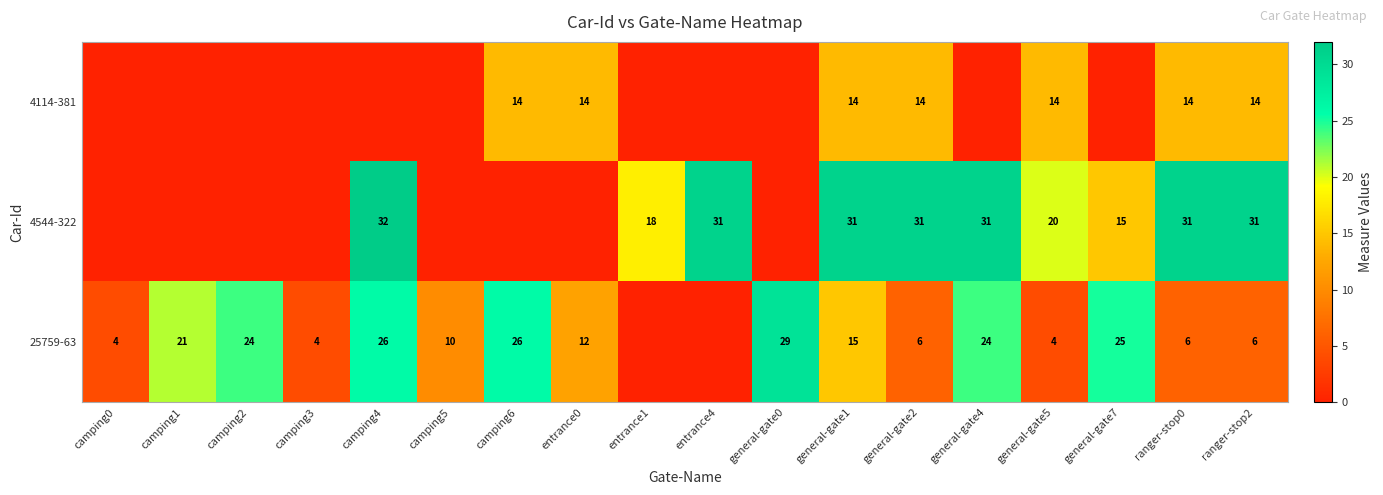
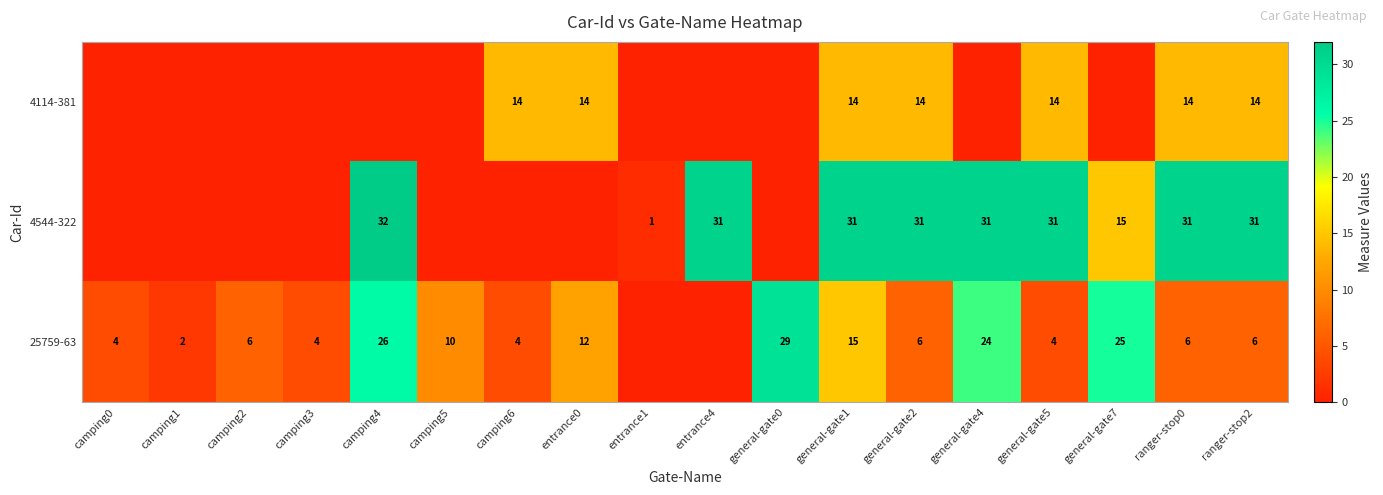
4544-322, entrance1: 18 -> 1
4544-322, general-gate5: 20 -> 31
25759-63, camping1: 21 -> 2
25759-63, camping2: 24 -> 6
25759-63, camping6: 26 -> 4
